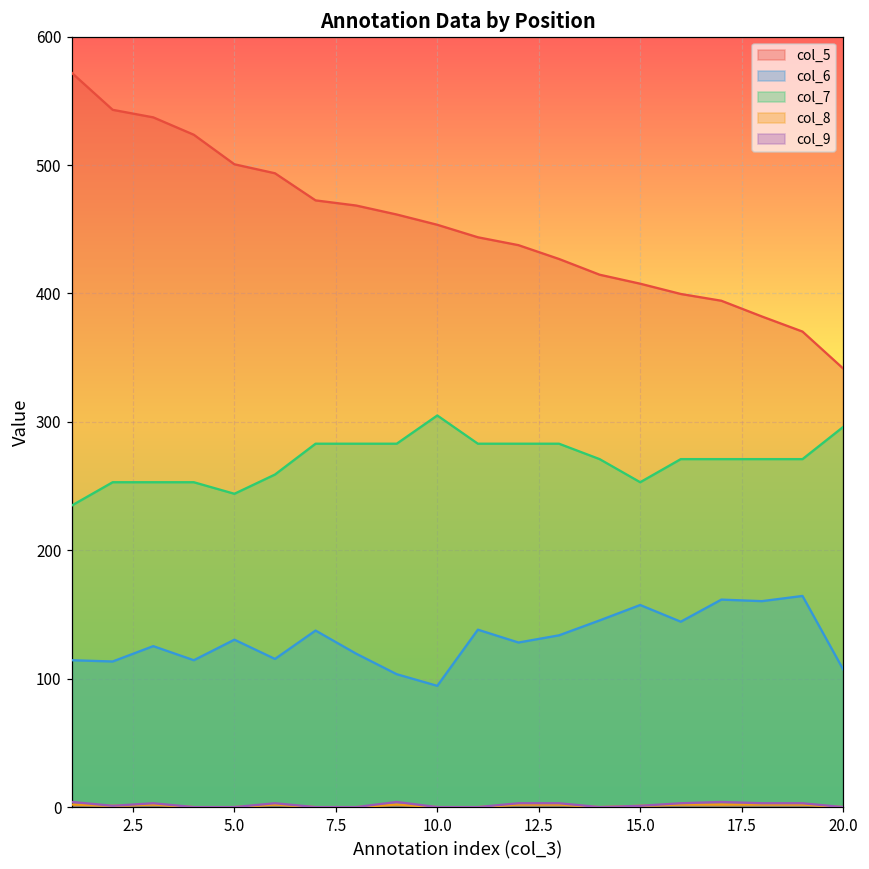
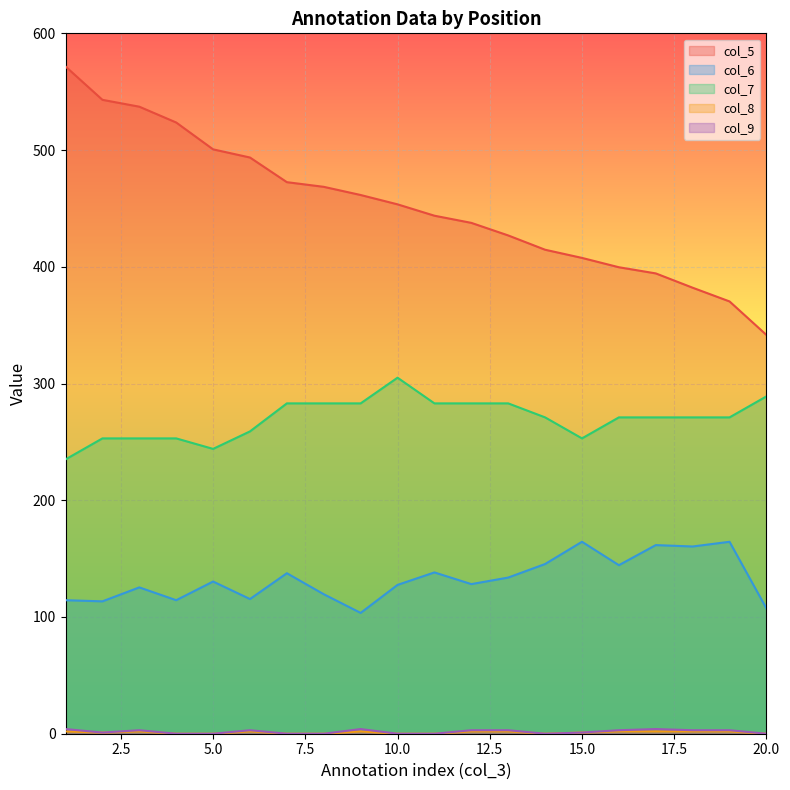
col_6, 10.0: 94 -> 127
col_6, 15.0: 157 -> 164
col_7, 20.0: 296 -> 289
